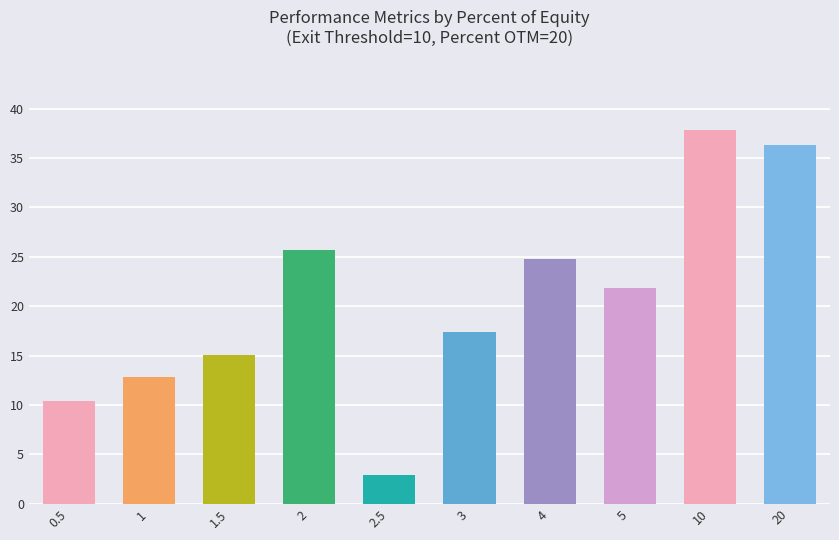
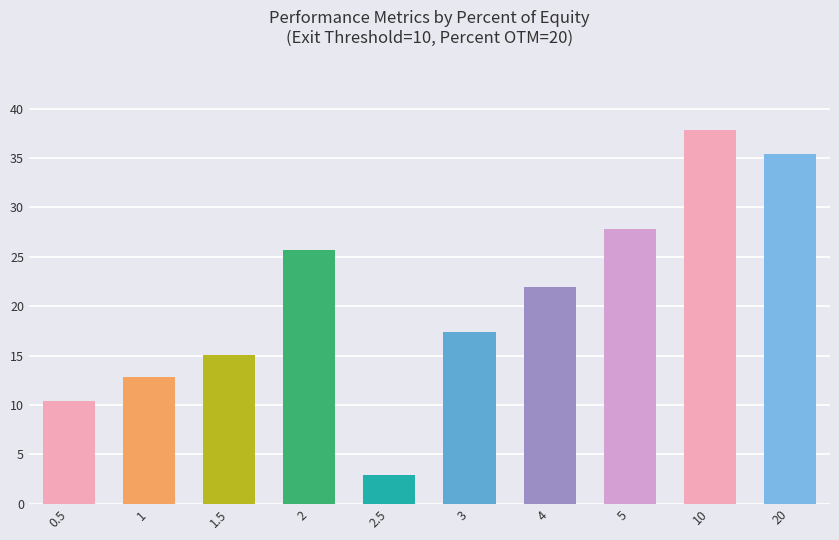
4: 25 -> 22
5: 22 -> 28
20: 36 -> 35
